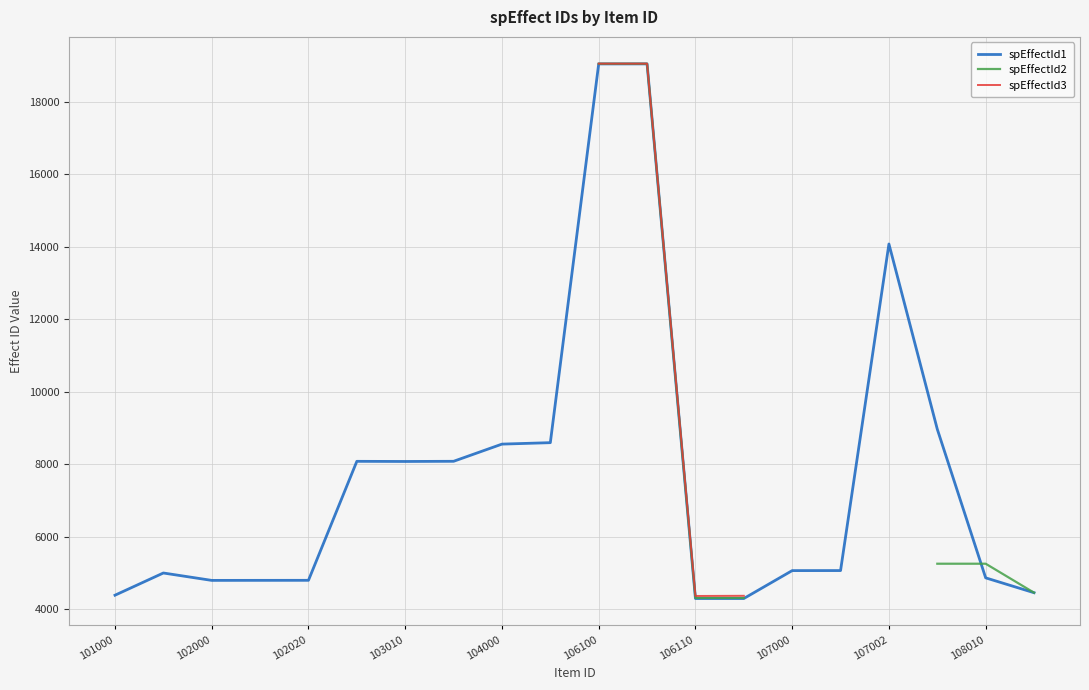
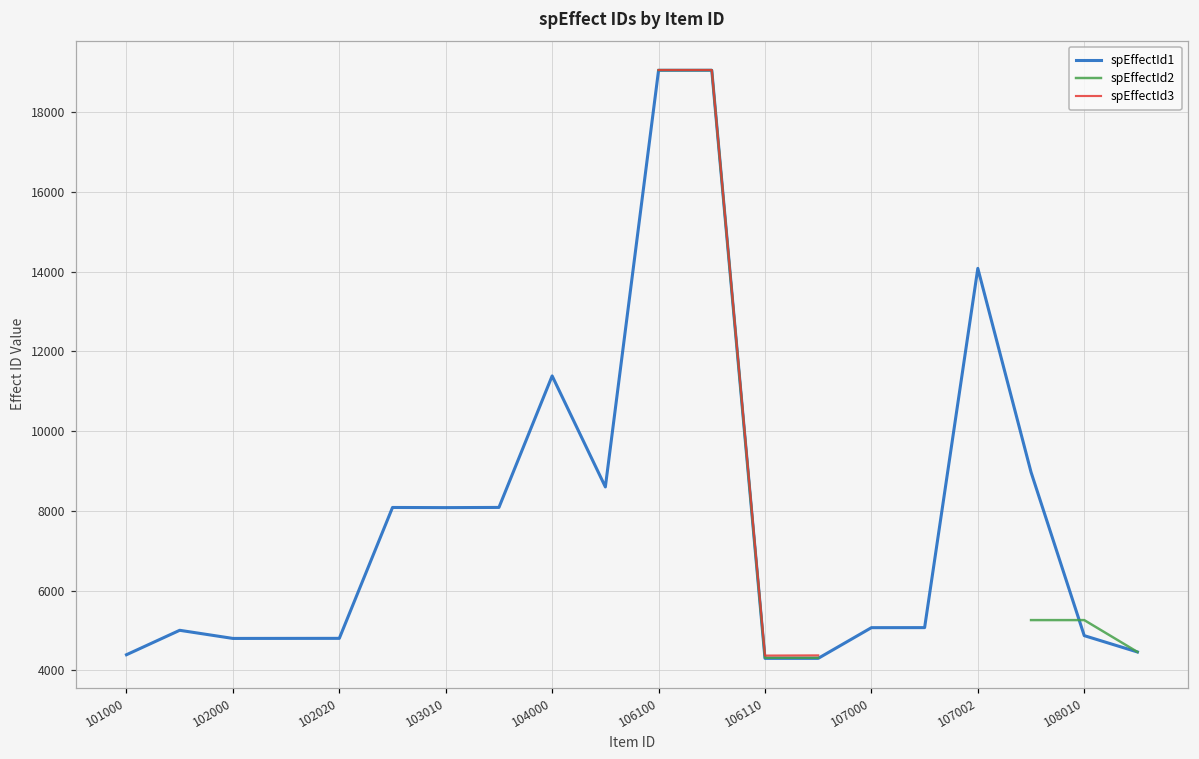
spEffectId1, 104000: 8600 -> 11400
